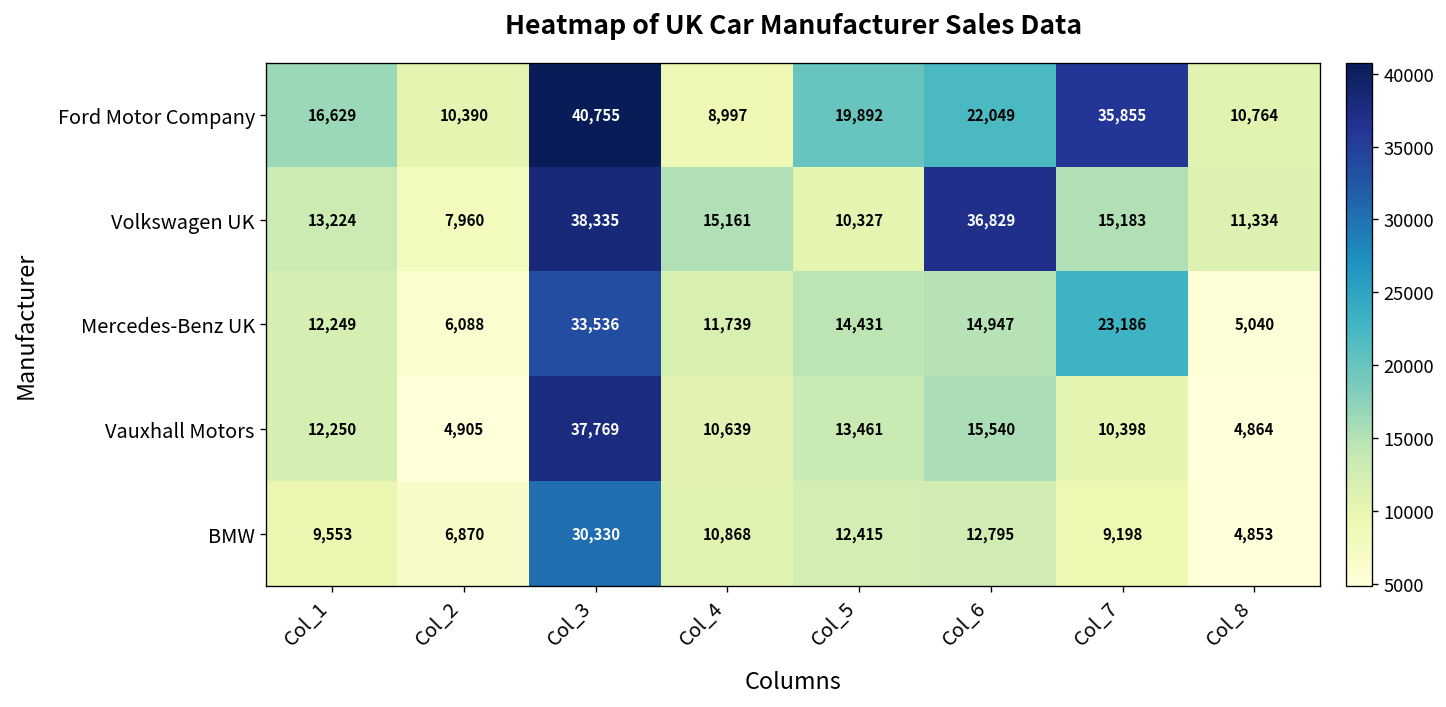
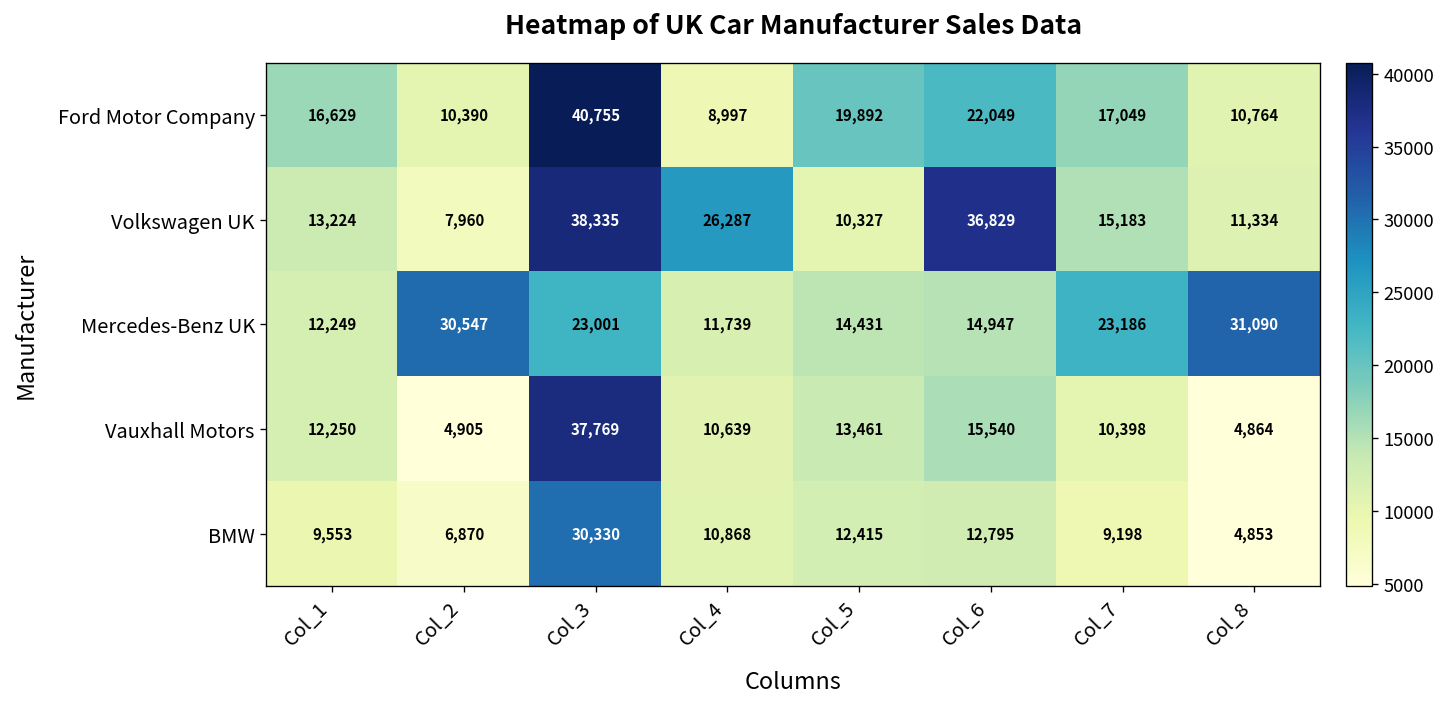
Ford Motor Company, Col_7: 35,855 -> 17,049
Volkswagen UK, Col_4: 15,161 -> 26,287
Mercedes-Benz UK, Col_2: 6,088 -> 30,547
Mercedes-Benz UK, Col_3: 33,536 -> 23,001
Mercedes-Benz UK, Col_8: 5,040 -> 31,090
